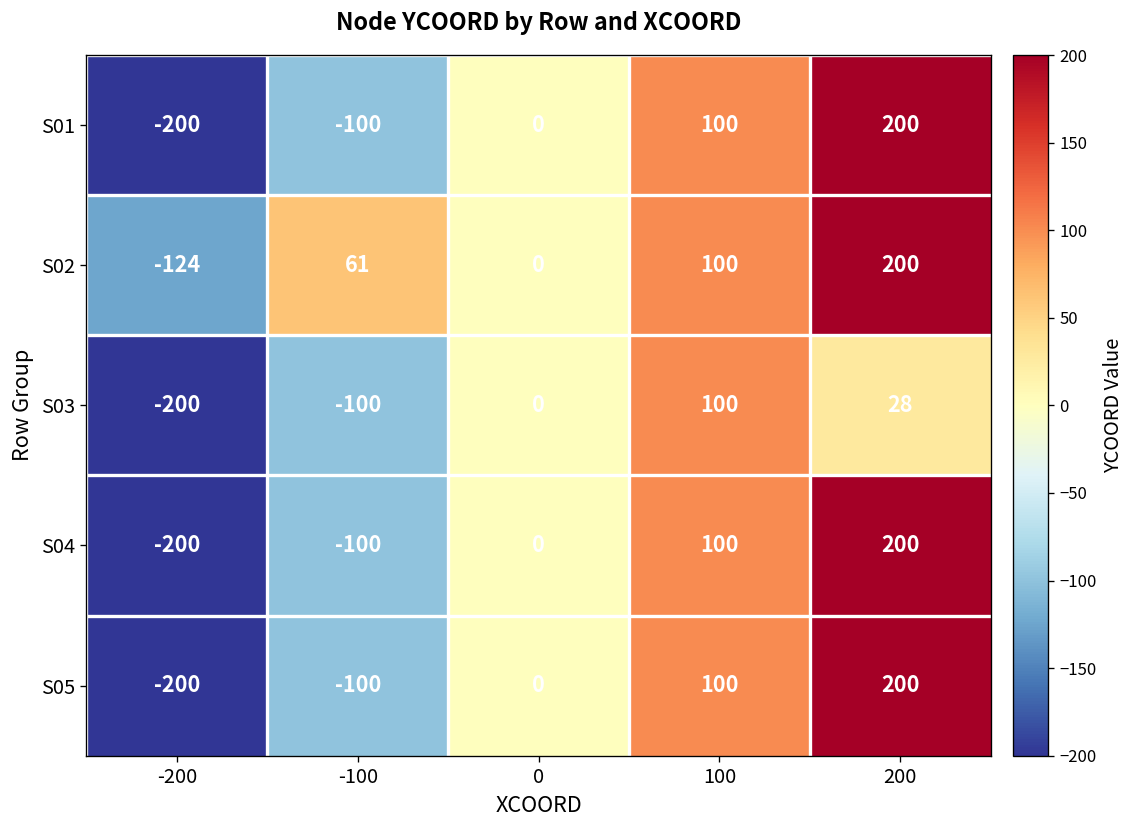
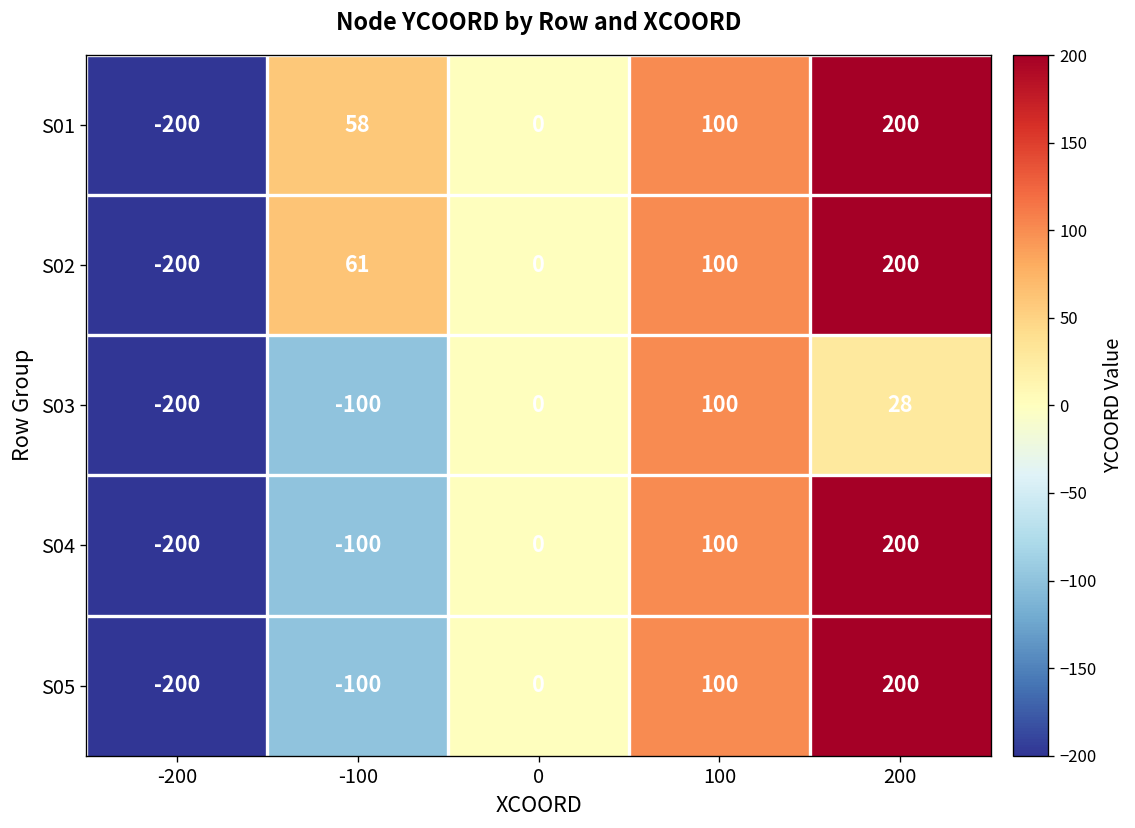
S01, -100: -100 -> 58
S02, -200: -124 -> -200
